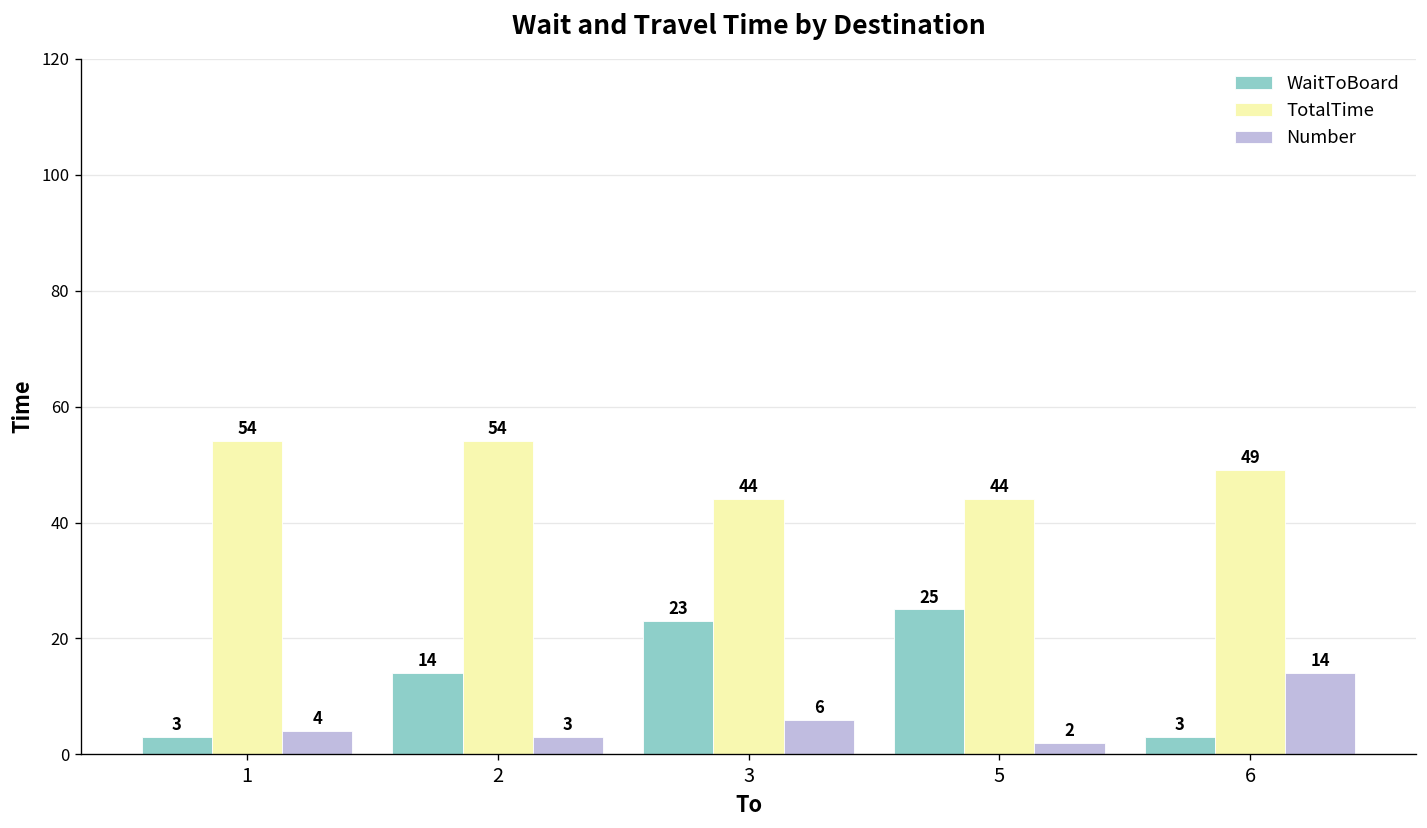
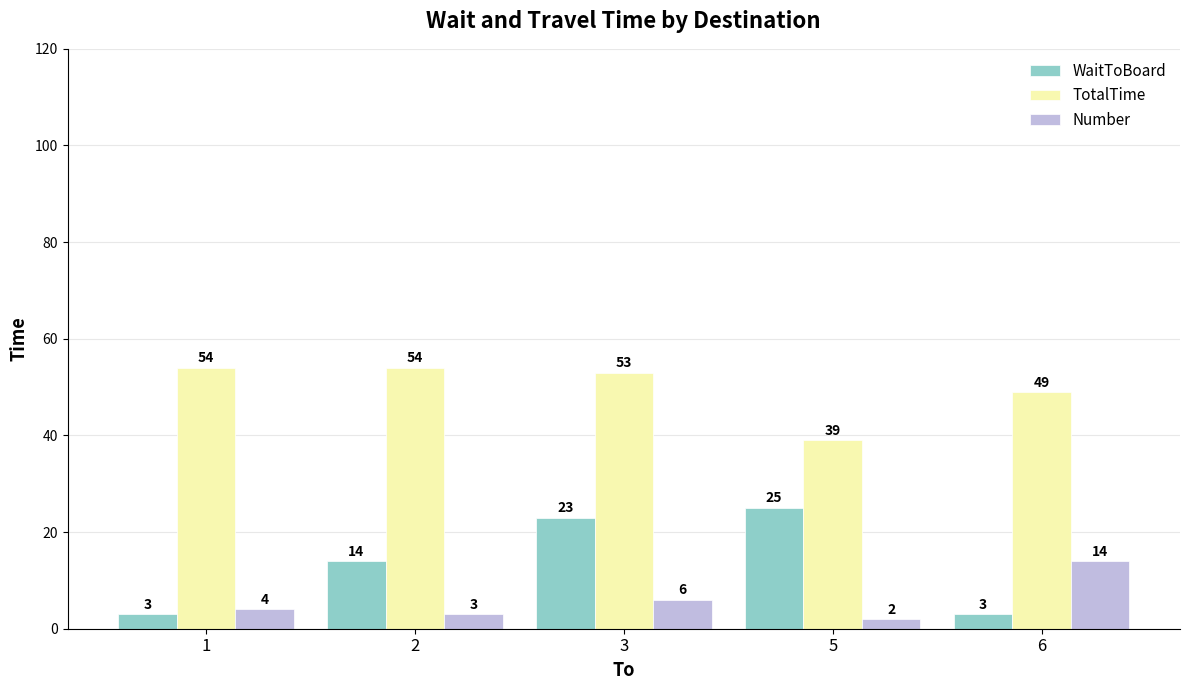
TotalTime, 3: 44 -> 53
TotalTime, 5: 44 -> 39
